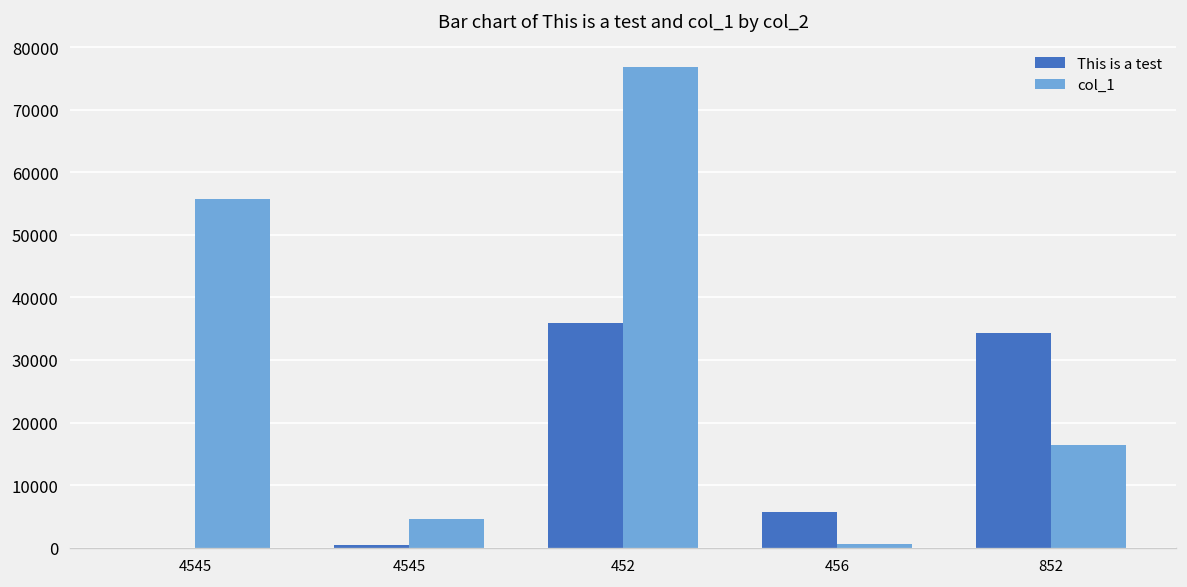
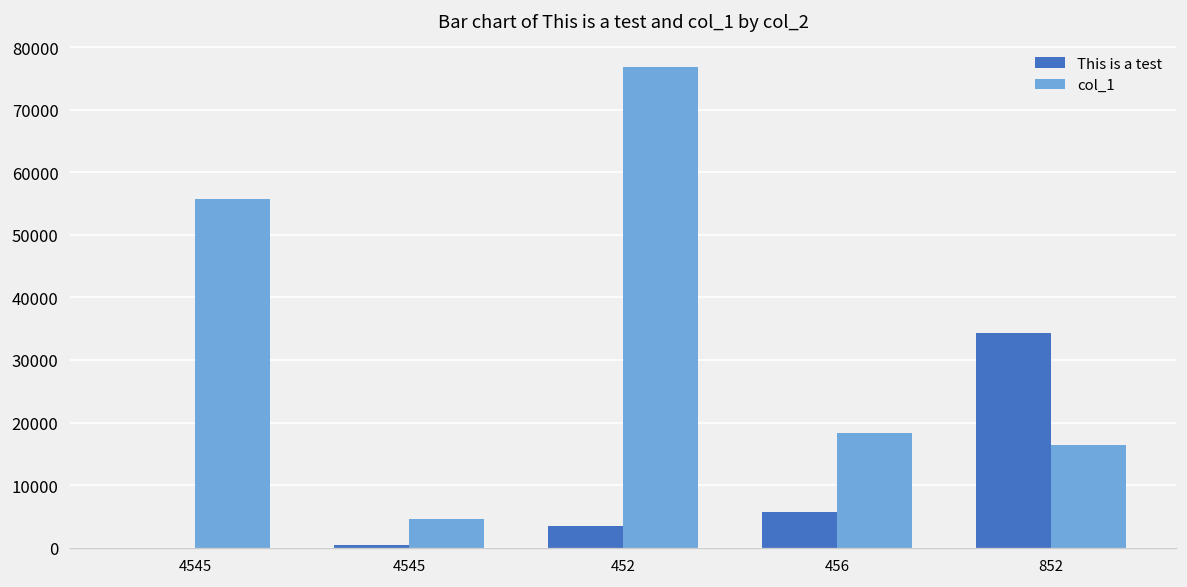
This is a test, 452: 36000 -> 3000
col_1, 456: 1000 -> 18000
